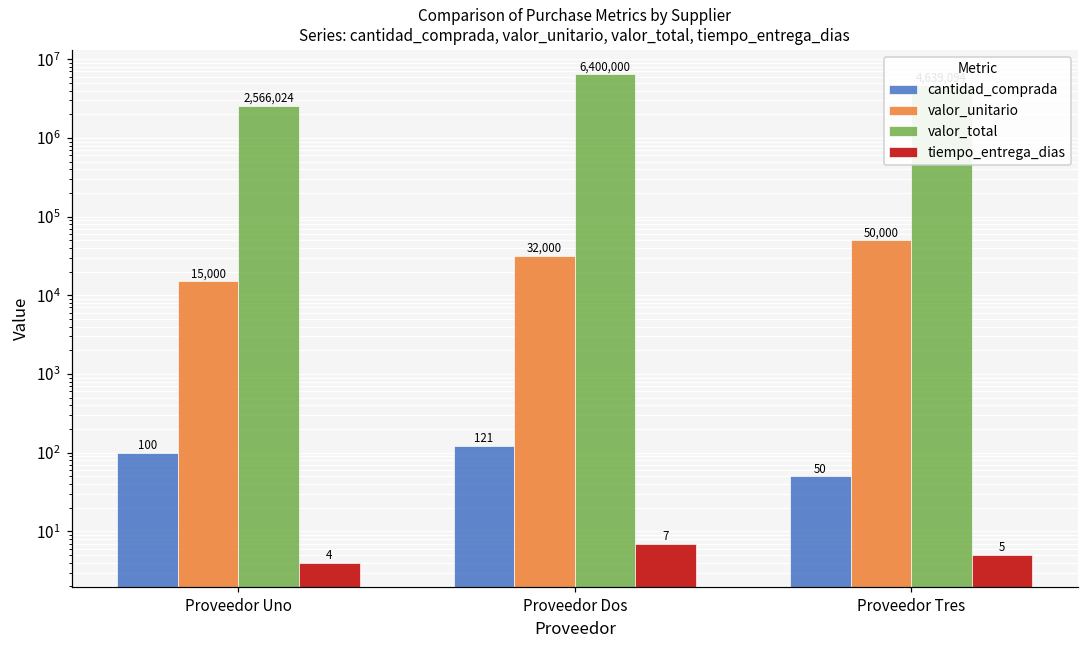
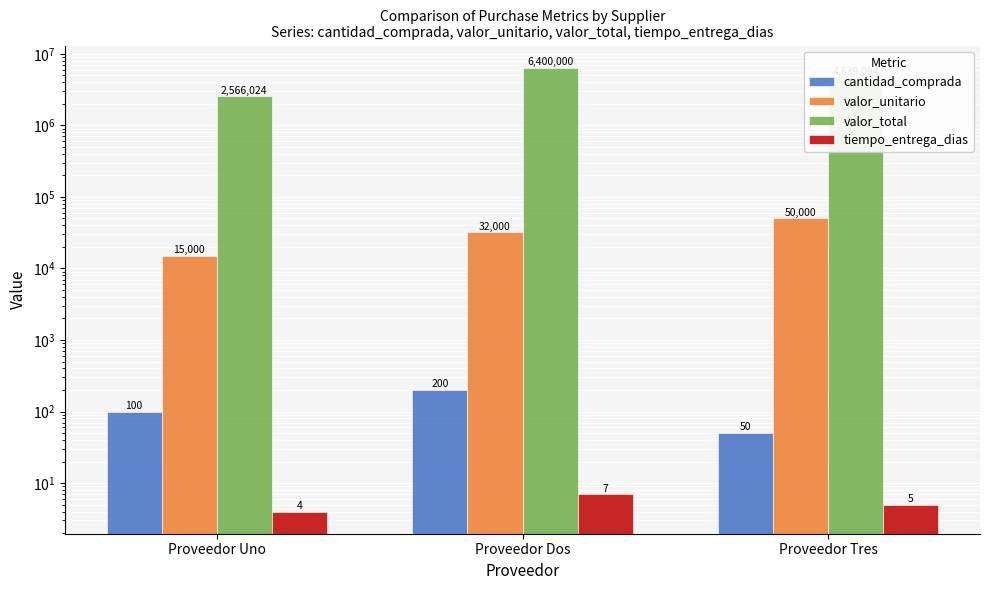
cantidad_comprada, Proveedor Dos: 121 -> 200
